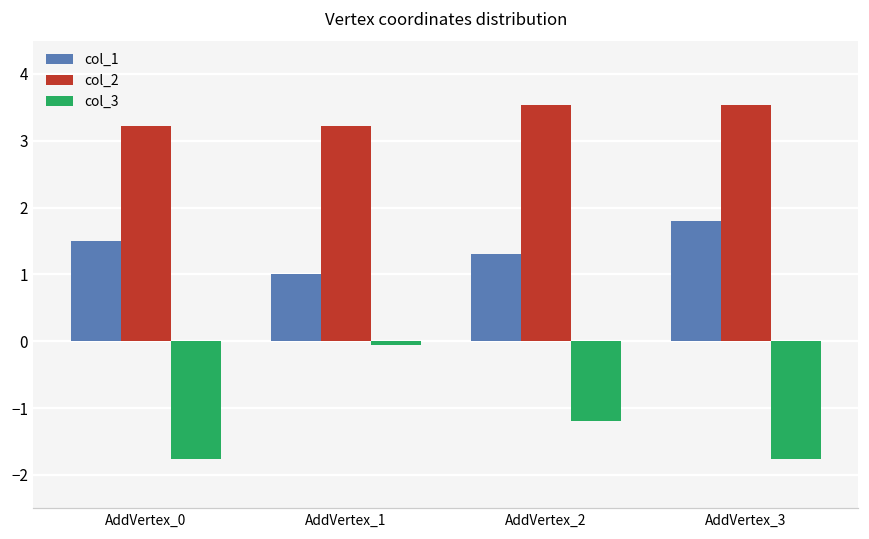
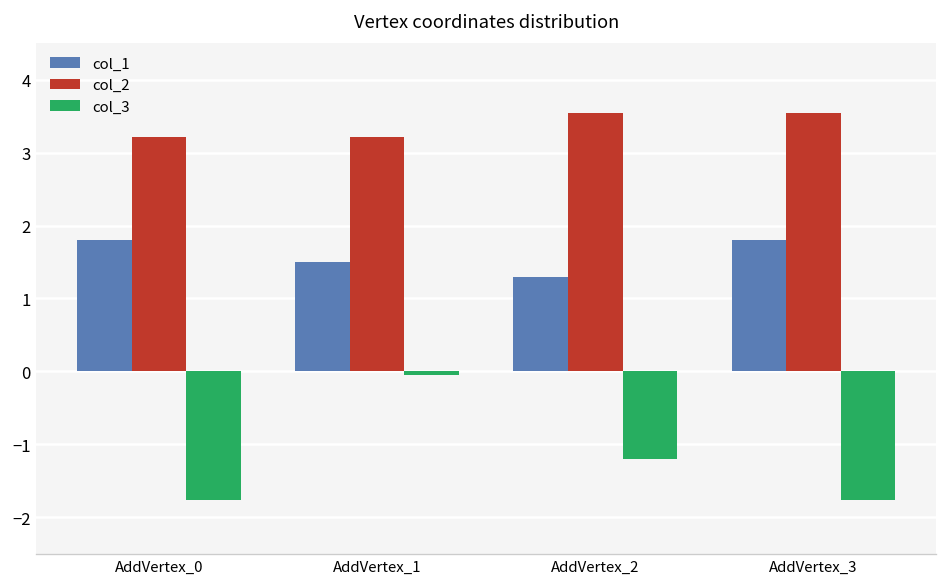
col_1, AddVertex_0: 1.5 -> 1.8
col_1, AddVertex_1: 1.0 -> 1.5
